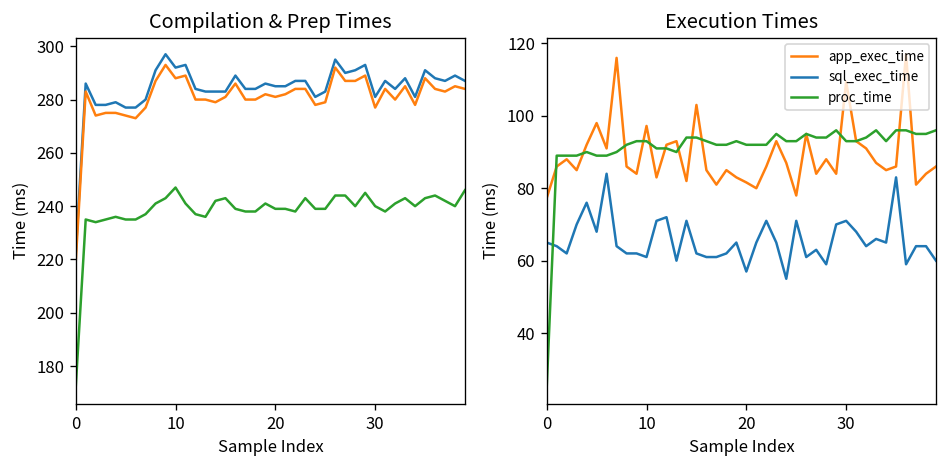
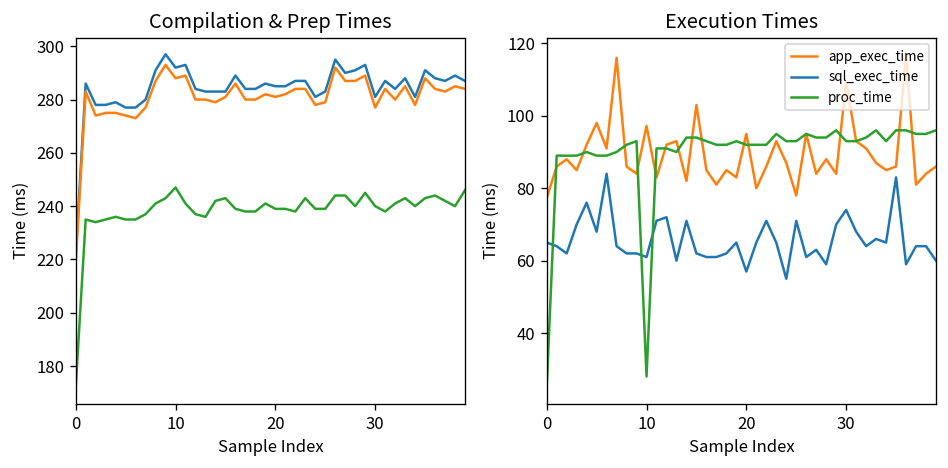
Execution Times, proc_time, 10: 93 -> 28
Execution Times, app_exec_time, 20: 82 -> 95
Execution Times, sql_exec_time, 30: 71 -> 74
